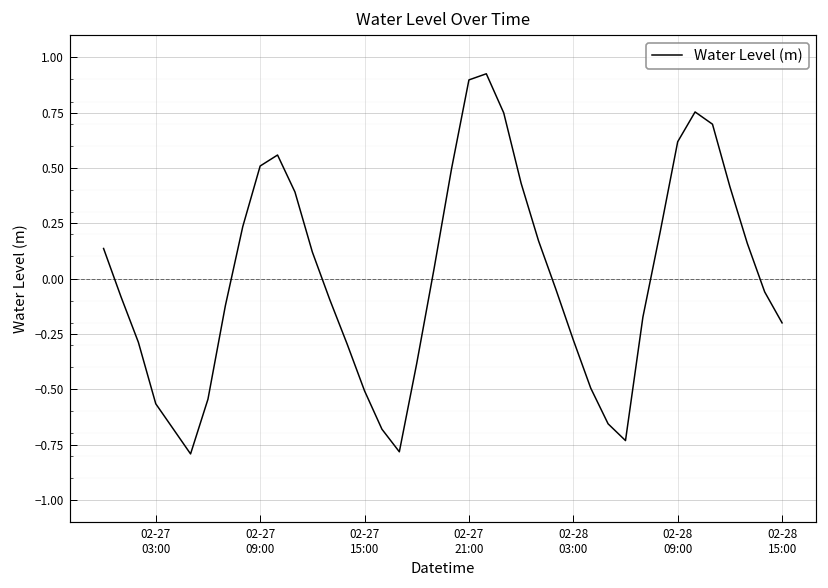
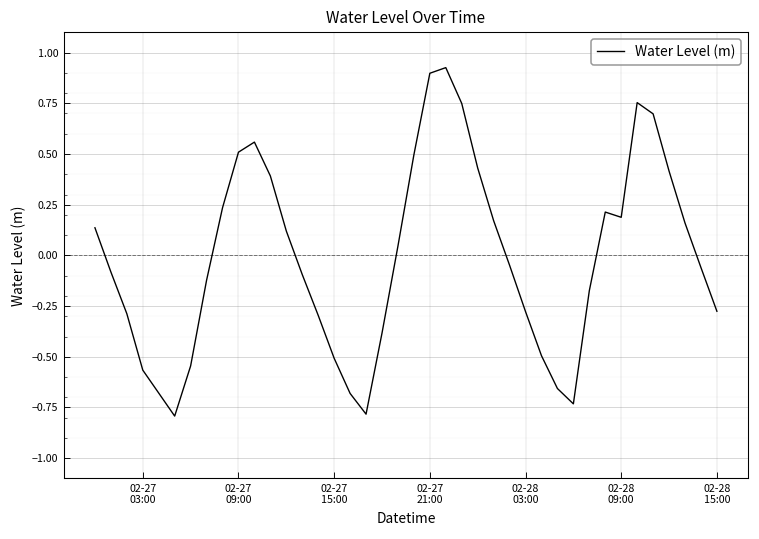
02-28 09:00: 0.62 -> 0.19
02-28 15:00: -0.20 -> -0.28
